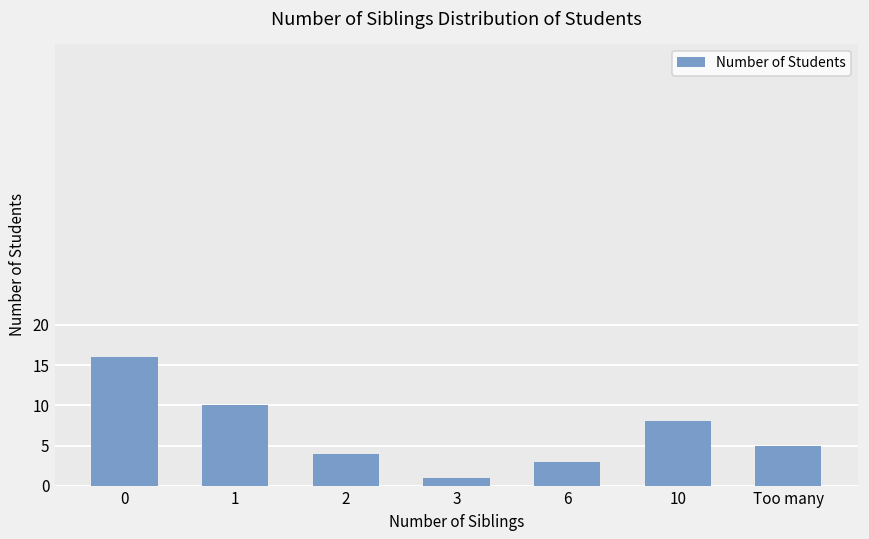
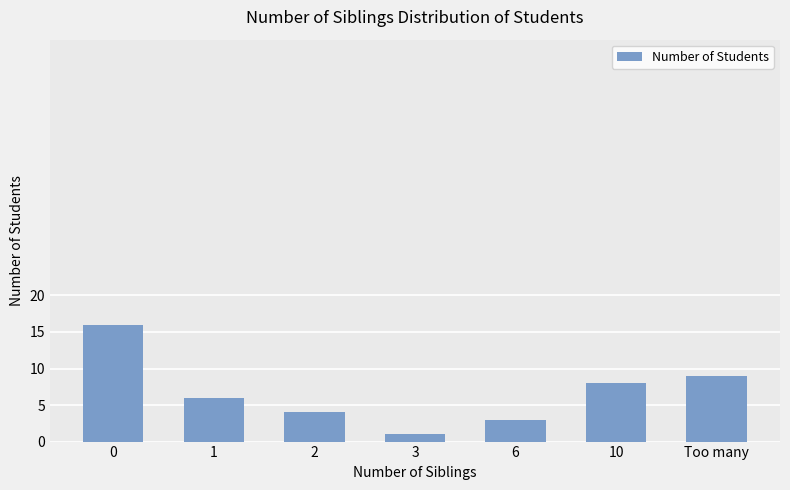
1: 10 -> 6
Too many: 5 -> 9
